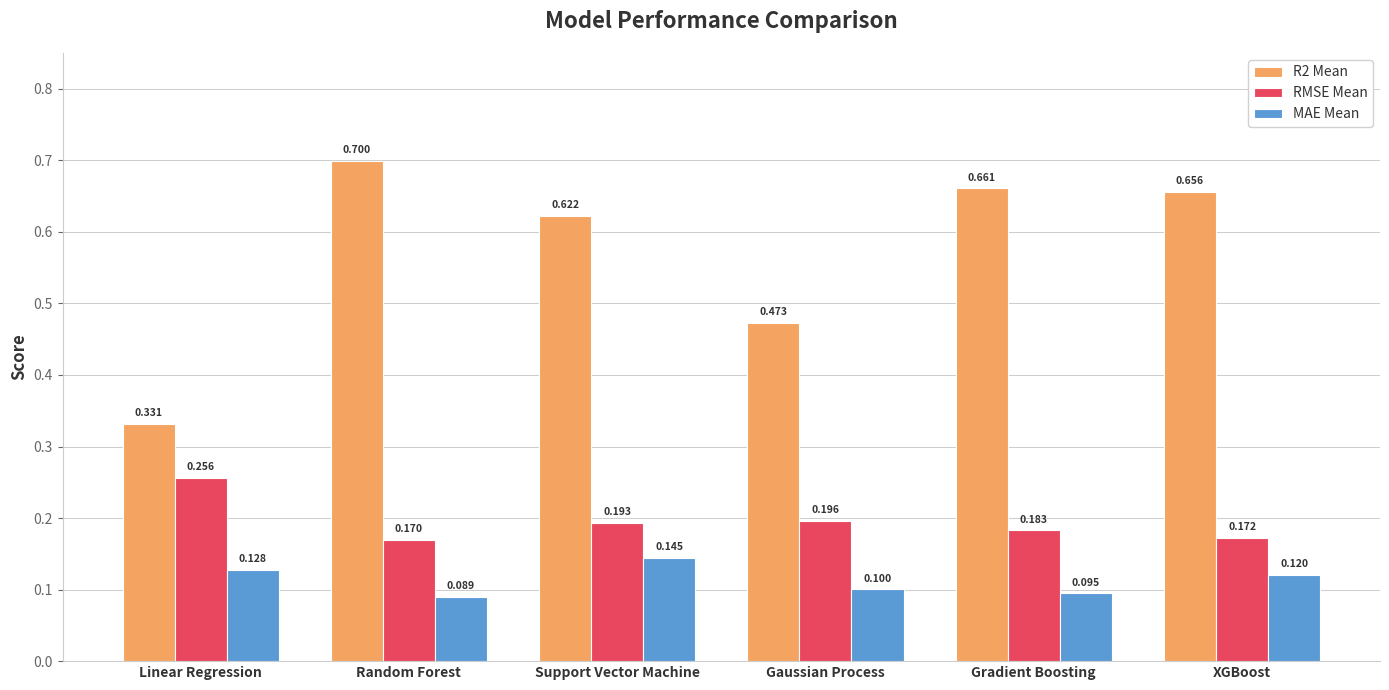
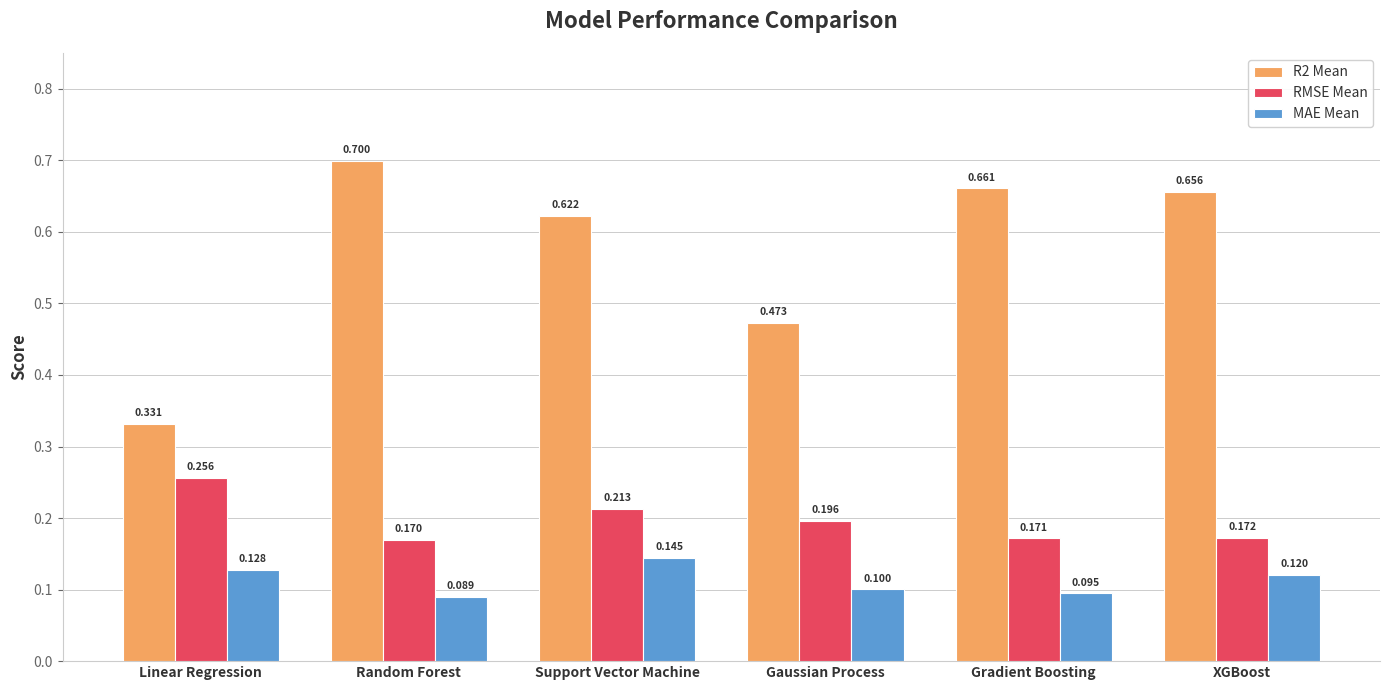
RMSE Mean, Support Vector Machine: 0.193 -> 0.213
RMSE Mean, Gradient Boosting: 0.183 -> 0.171
